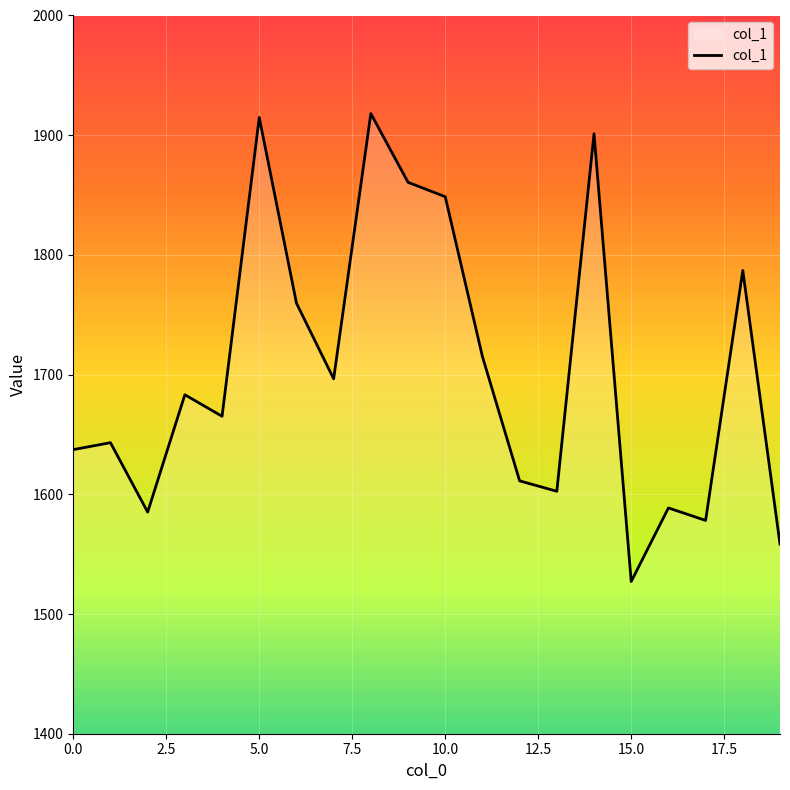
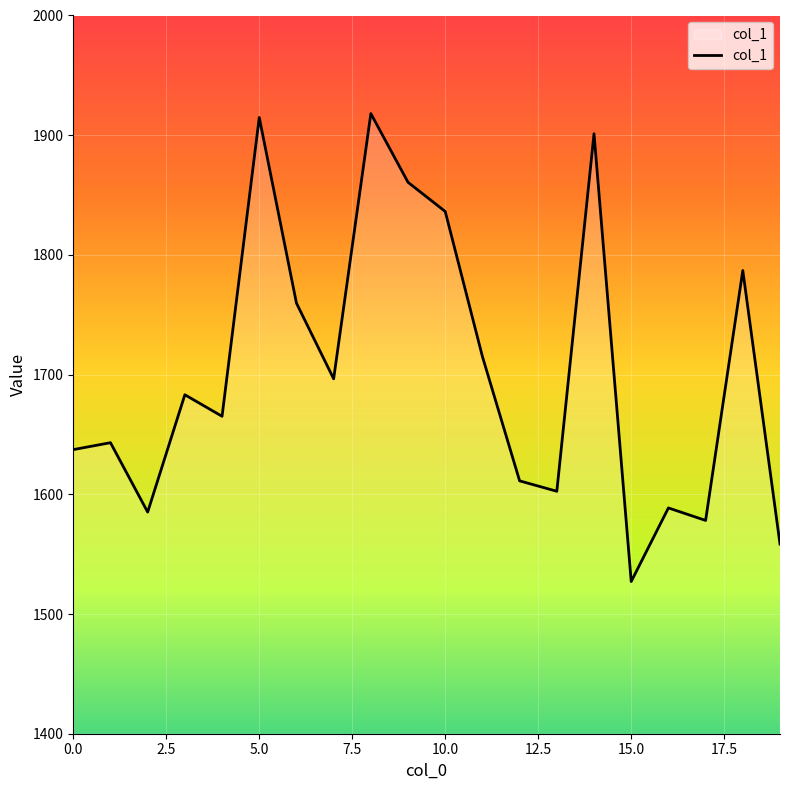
10.0: 1849 -> 1836
